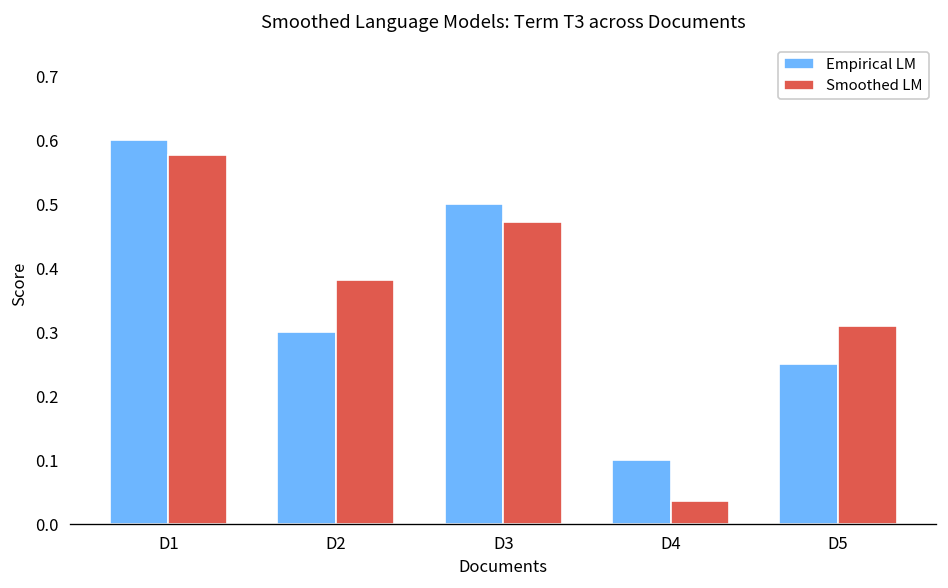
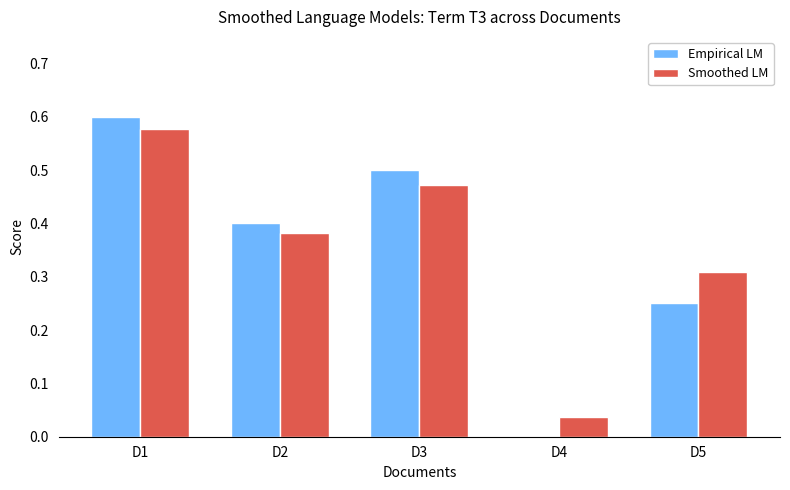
Empirical LM, D2: 0.3 -> 0.4
Empirical LM, D4: 0.1 -> 0.0
